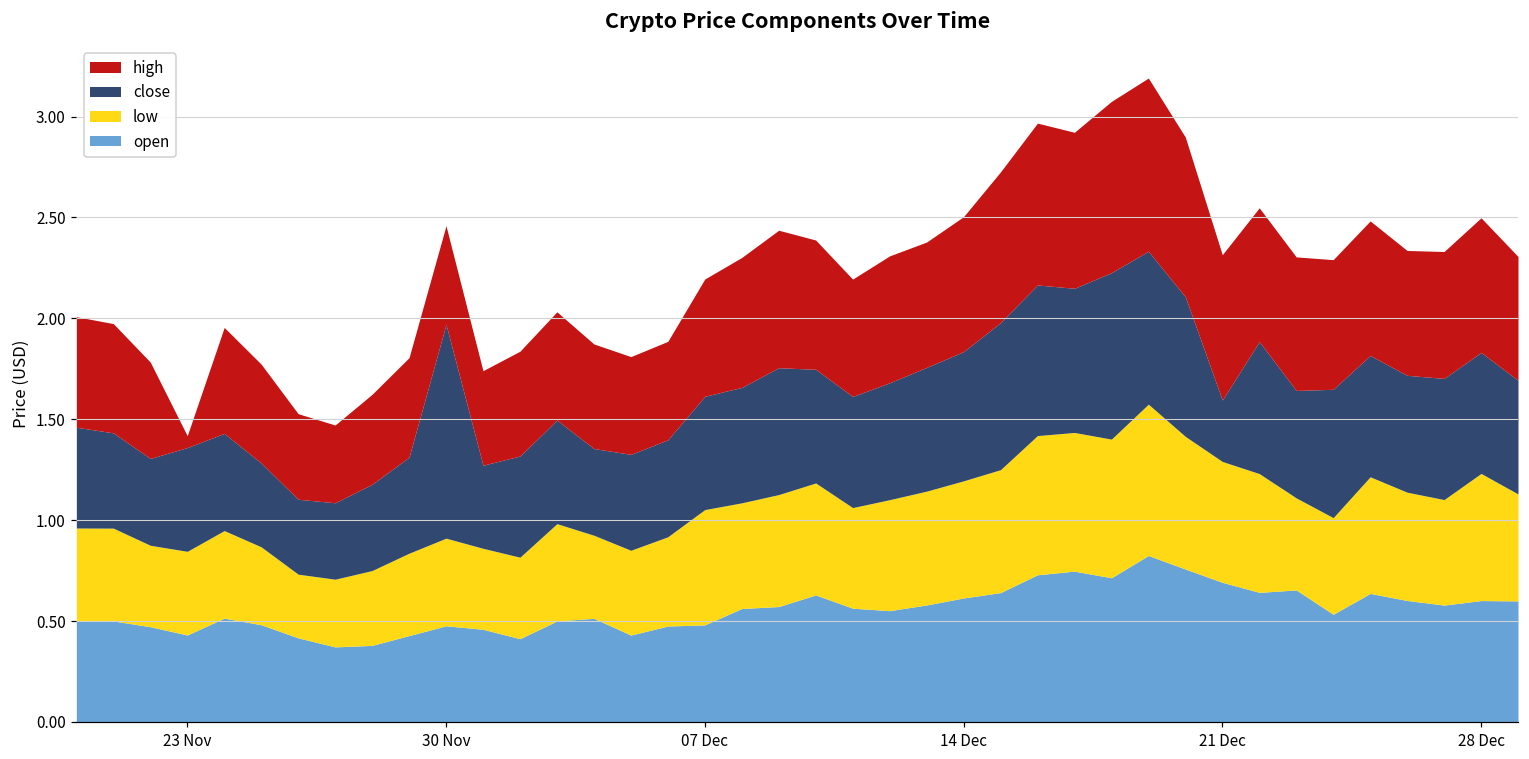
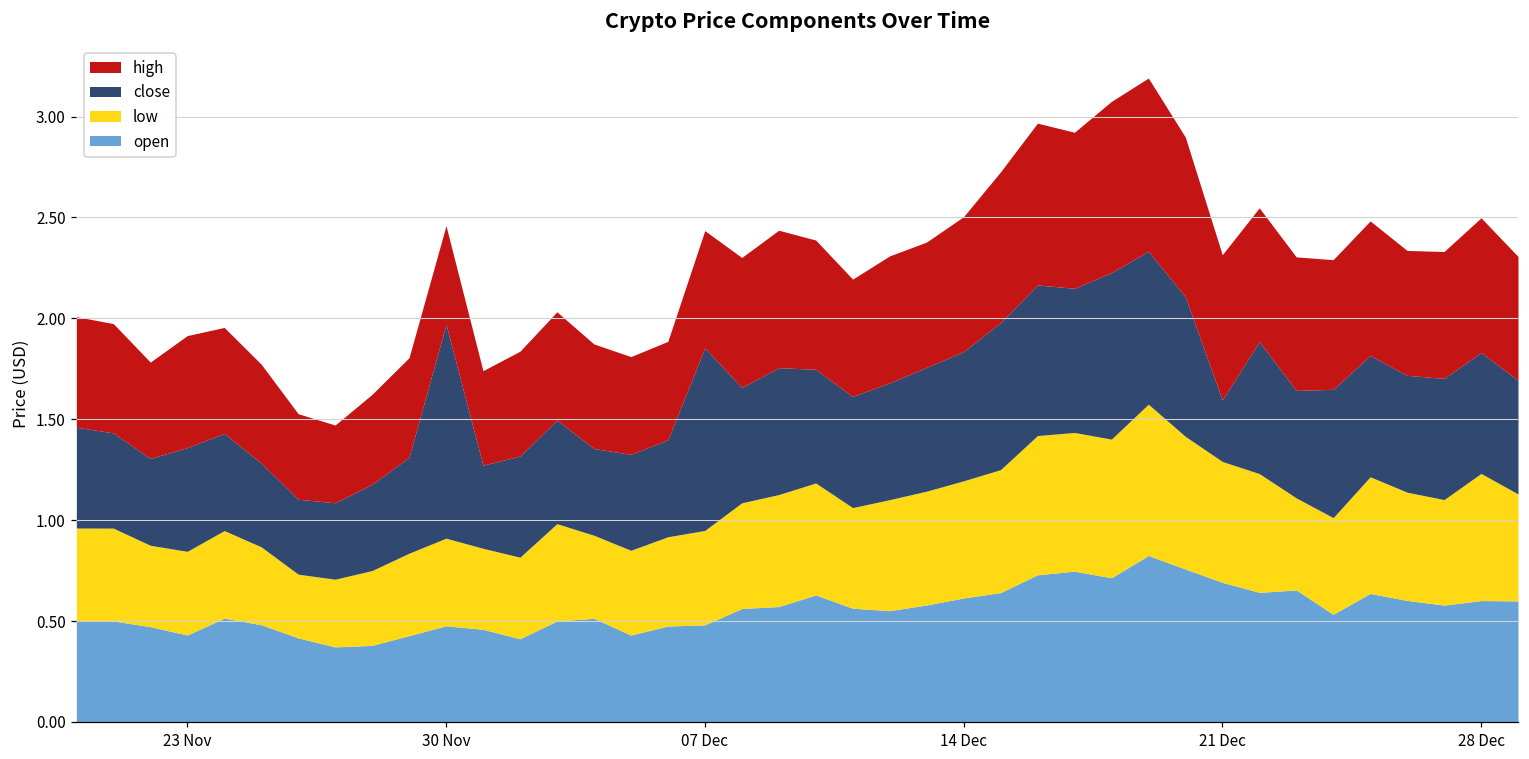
high, 23 Nov: 0.06 -> 0.55
low, 07 Dec: 0.57 -> 0.47
close, 07 Dec: 0.56 -> 0.90
